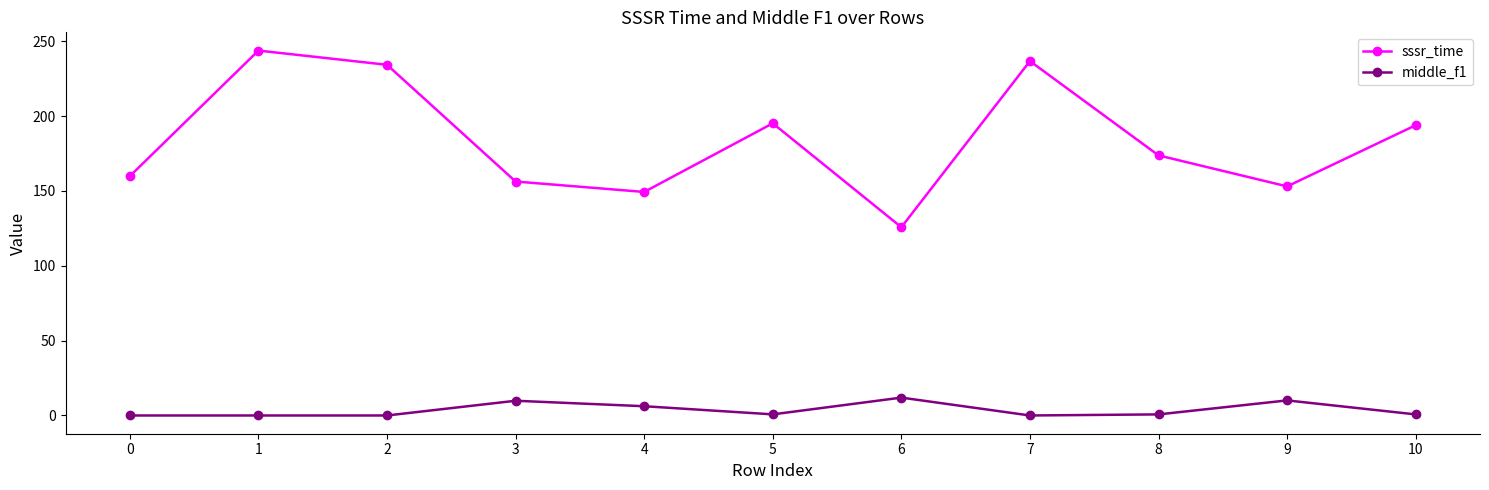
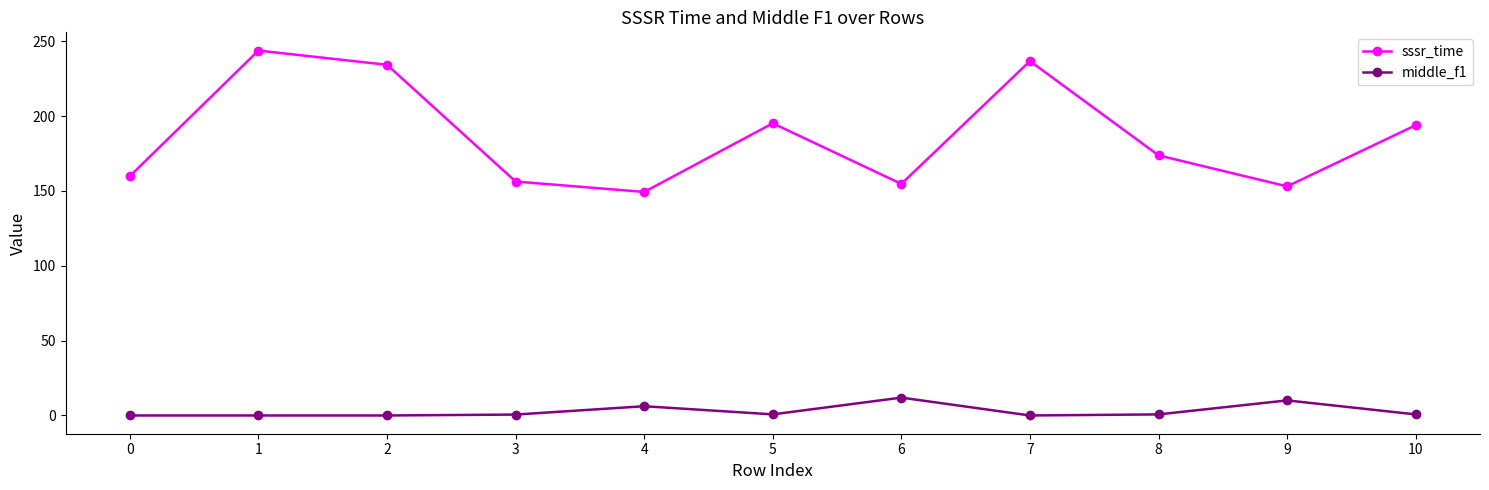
middle_f1, 3: 10 -> 1
sssr_time, 6: 126 -> 155
